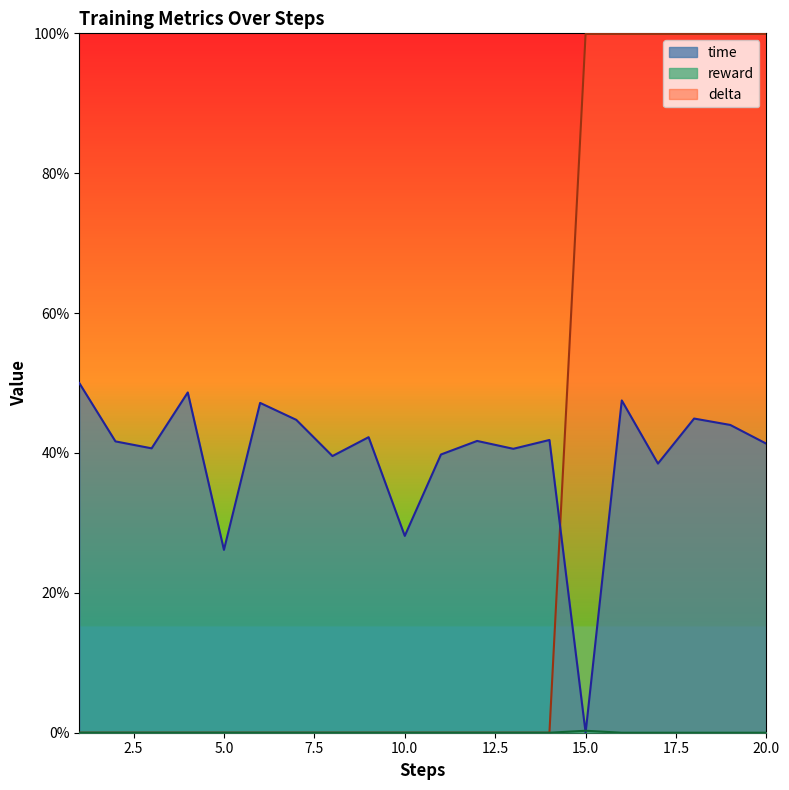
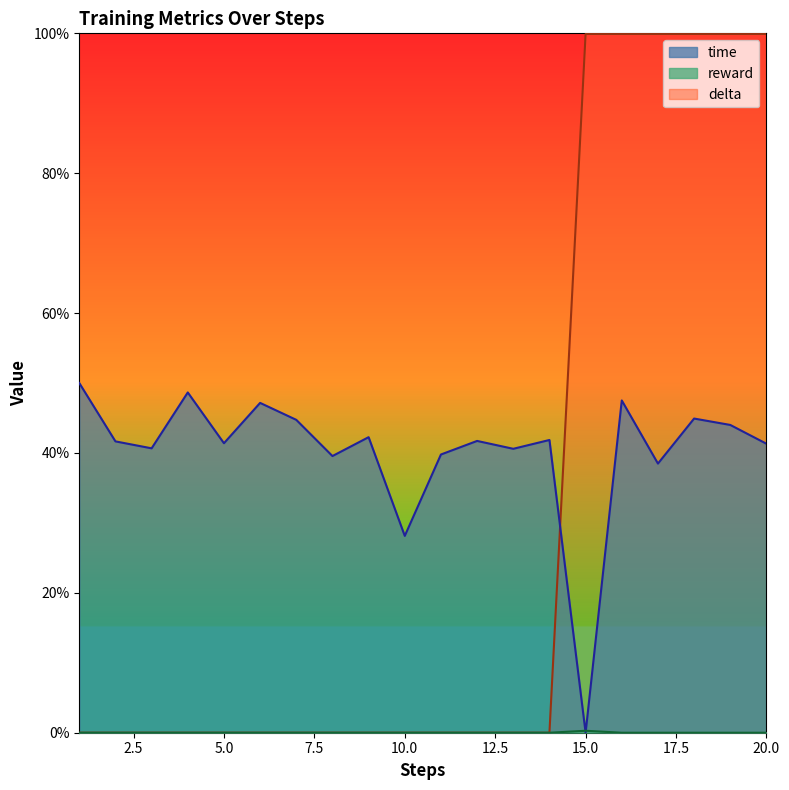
time, 5.0: 26% -> 41%
